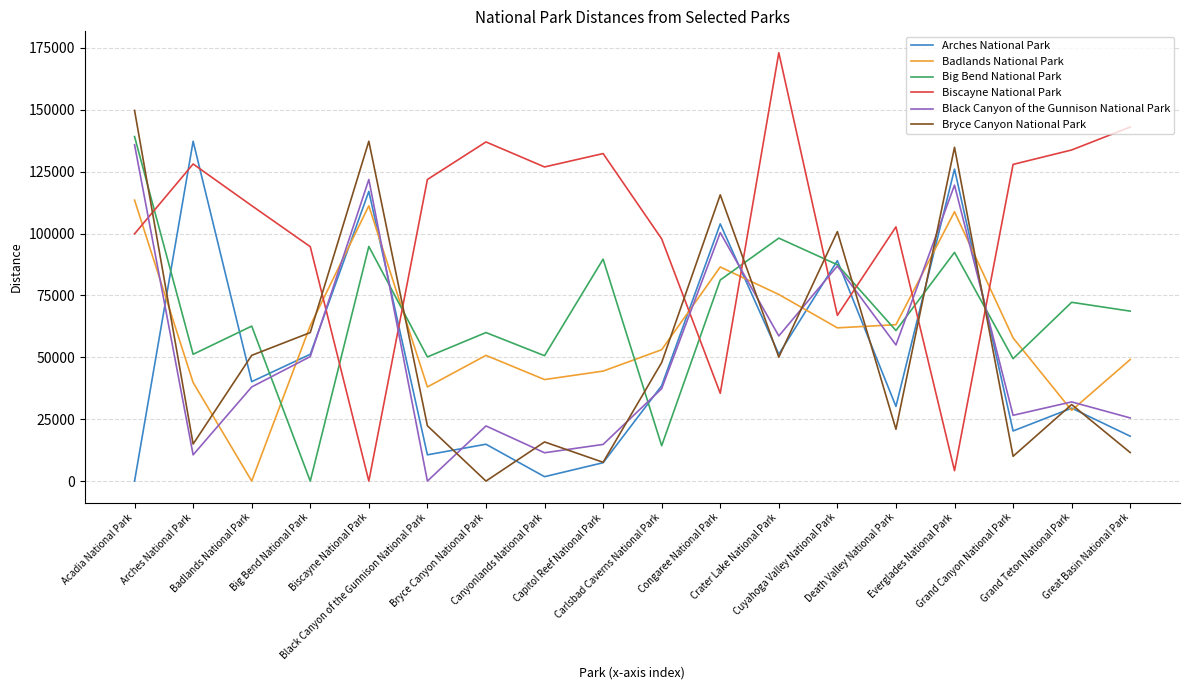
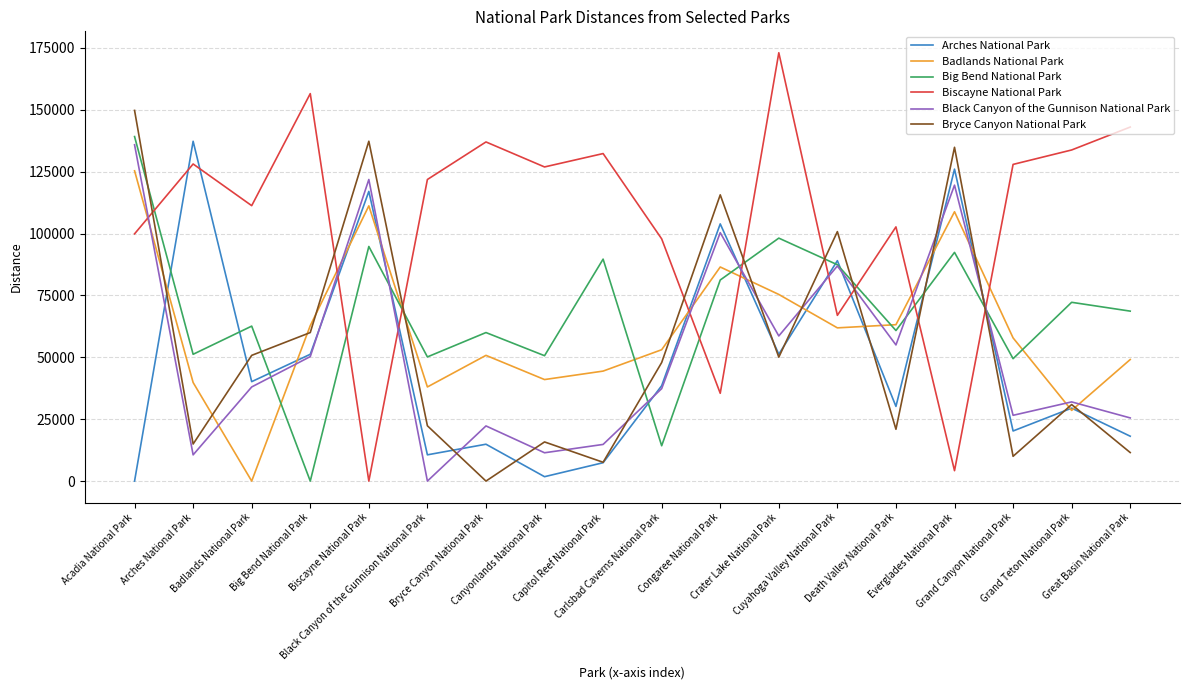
Badlands National Park, Acadia National Park: 114000 -> 125000
Biscayne National Park, Big Bend National Park: 95000 -> 157000
